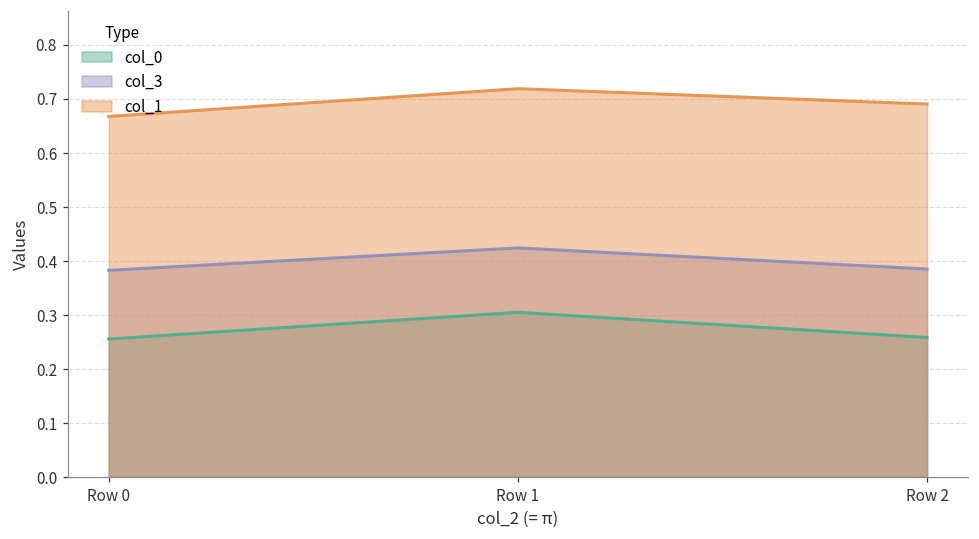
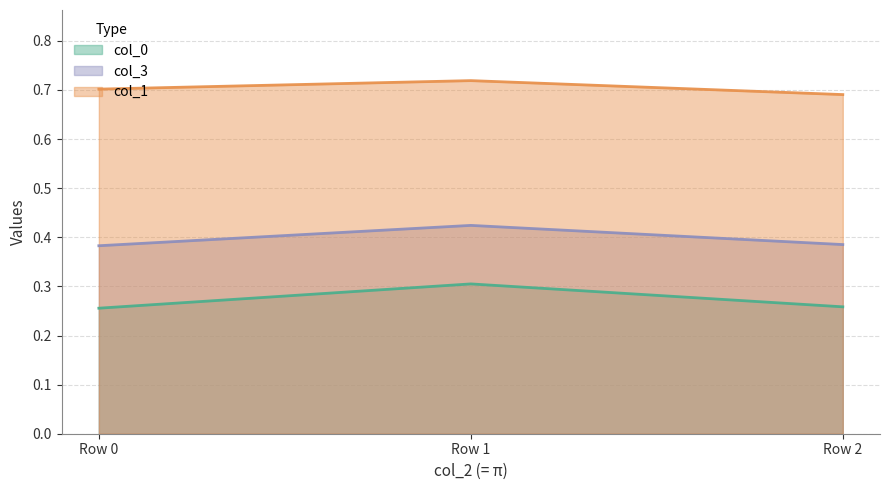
col_1, Row 0: 0.67 -> 0.70
